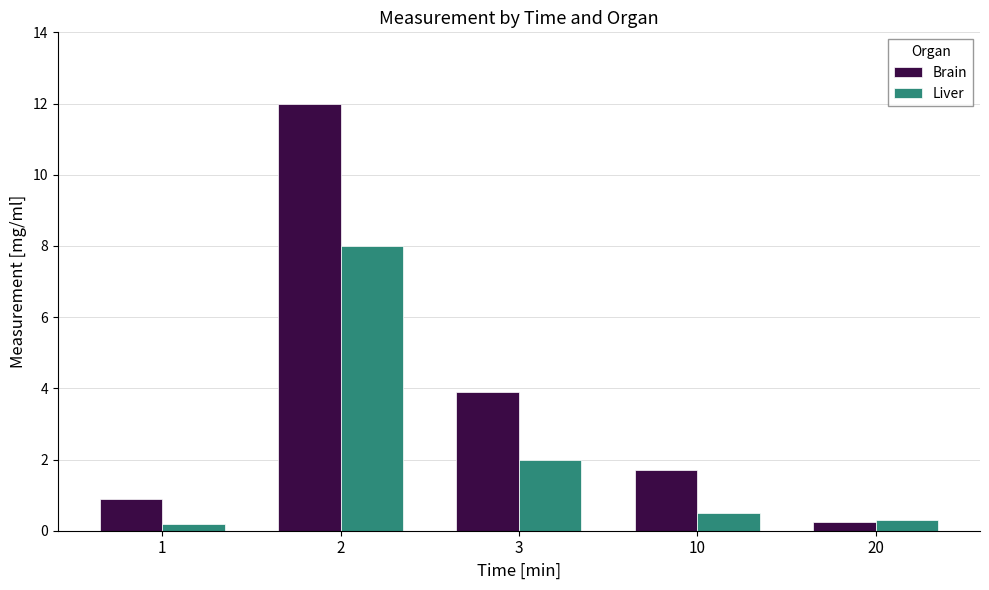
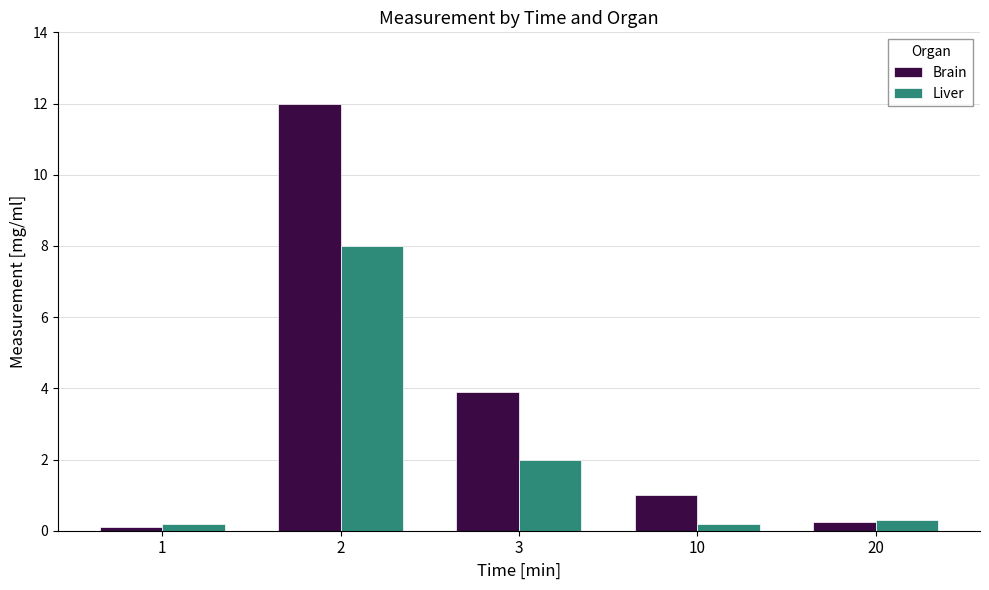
Brain, 1: 0.9 -> 0.1
Brain, 10: 1.7 -> 1.0
Liver, 10: 0.5 -> 0.2
